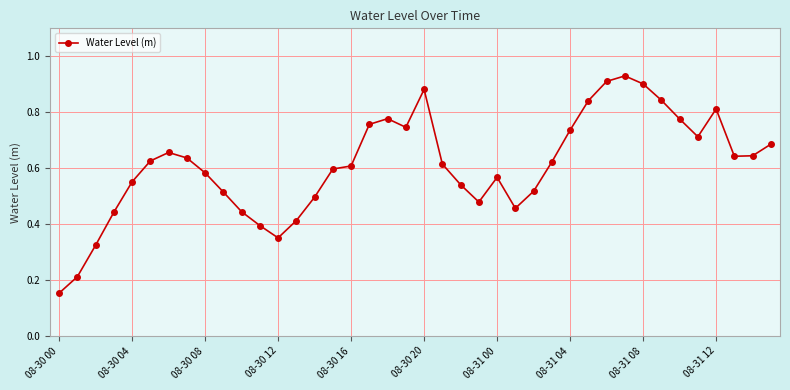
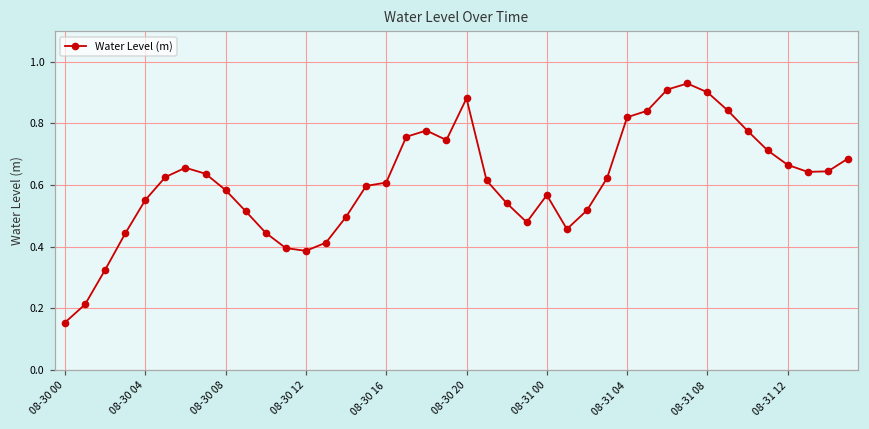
08-30 12: 0.35 -> 0.39
08-31 04: 0.74 -> 0.82
08-31 12: 0.81 -> 0.67
